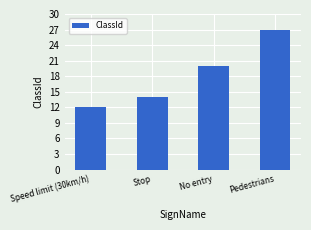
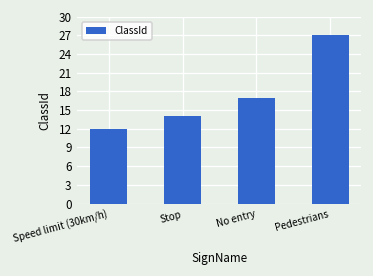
No entry: 20 -> 17
